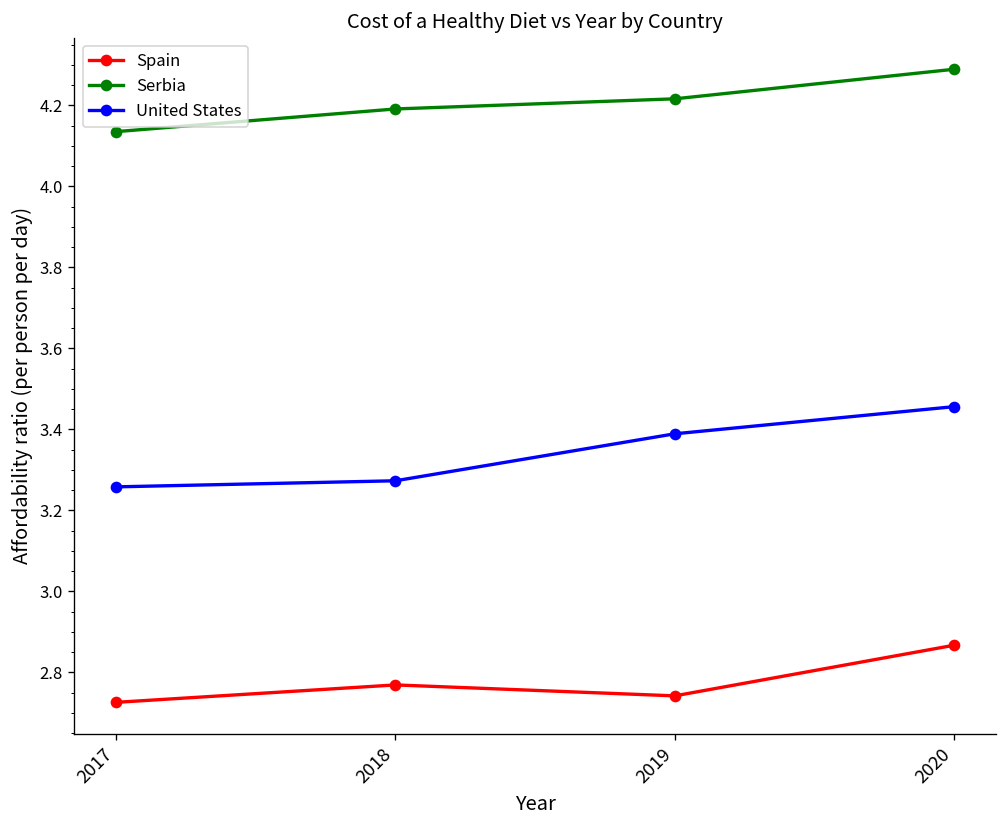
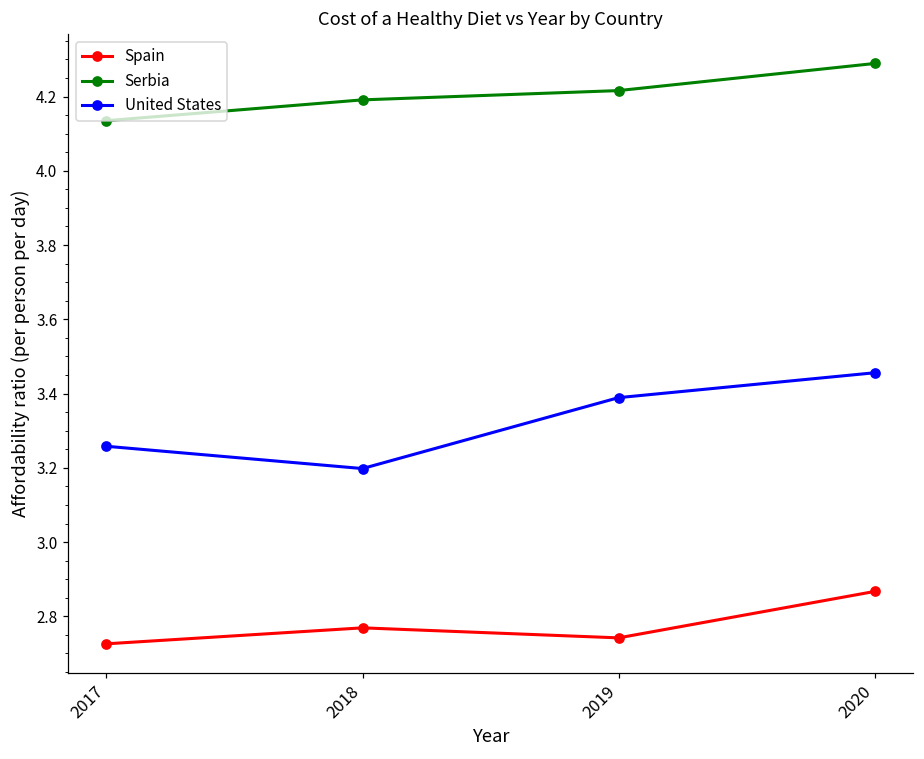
United States, 2018: 3.27 -> 3.20
